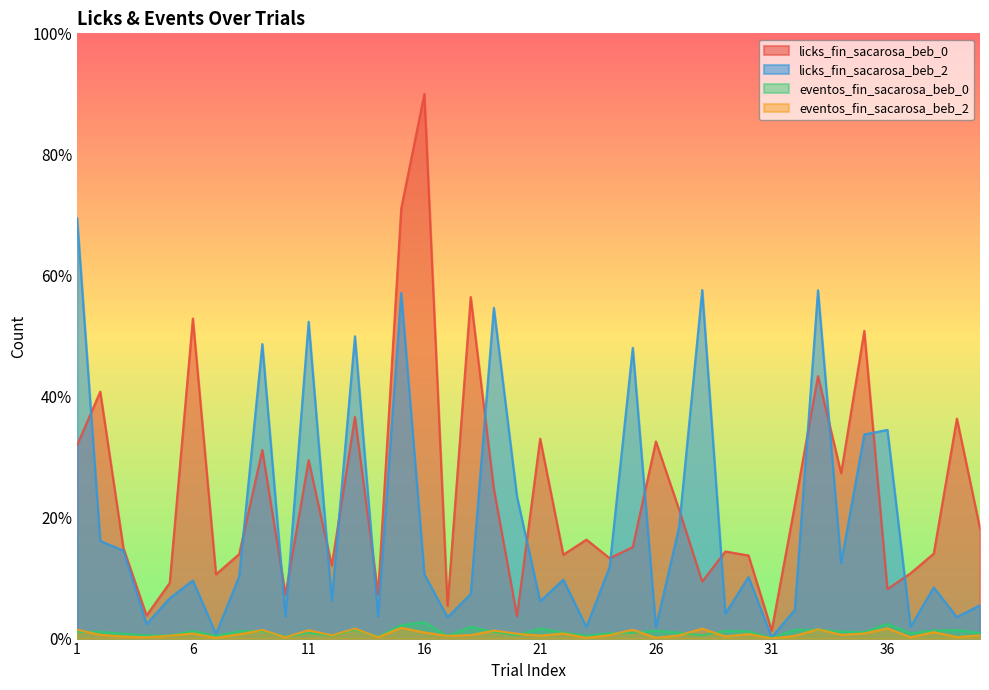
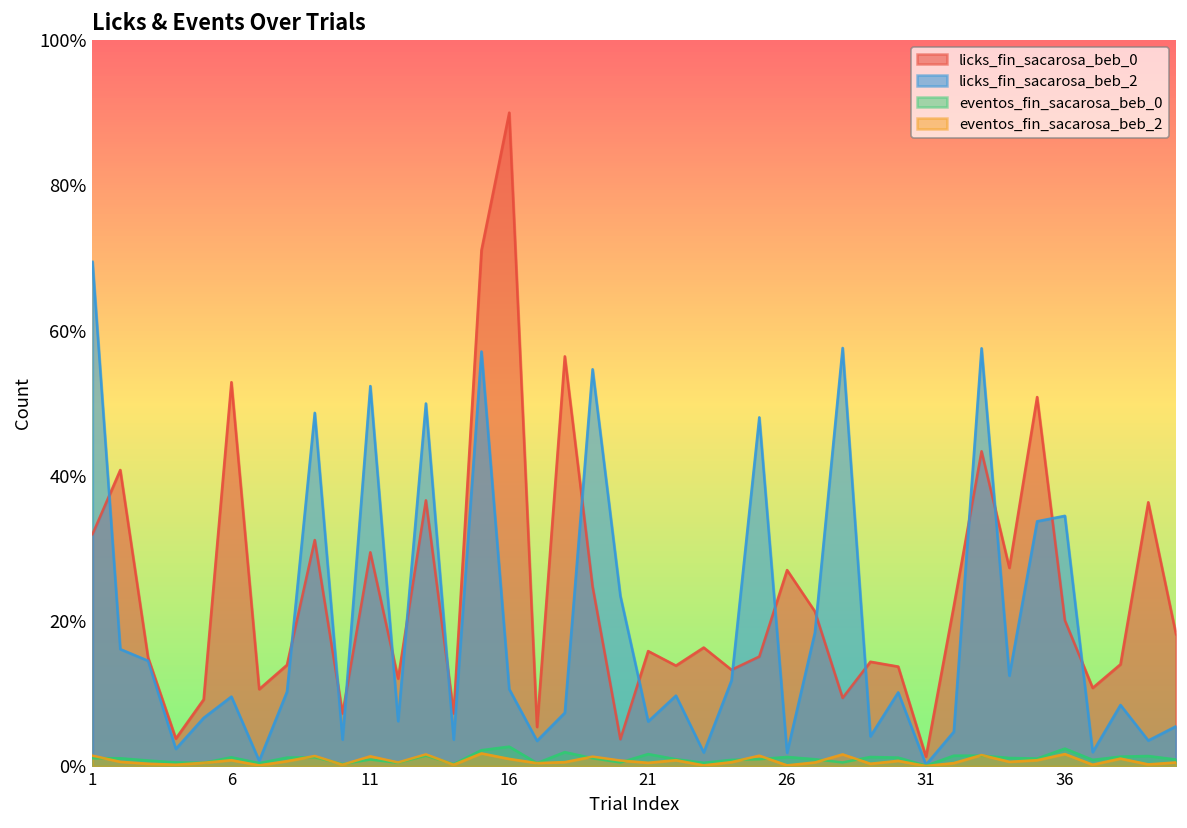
licks_fin_sacarosa_beb_0, 21: 33% -> 16%
licks_fin_sacarosa_beb_0, 26: 33% -> 27%
licks_fin_sacarosa_beb_0, 36: 8% -> 20%
